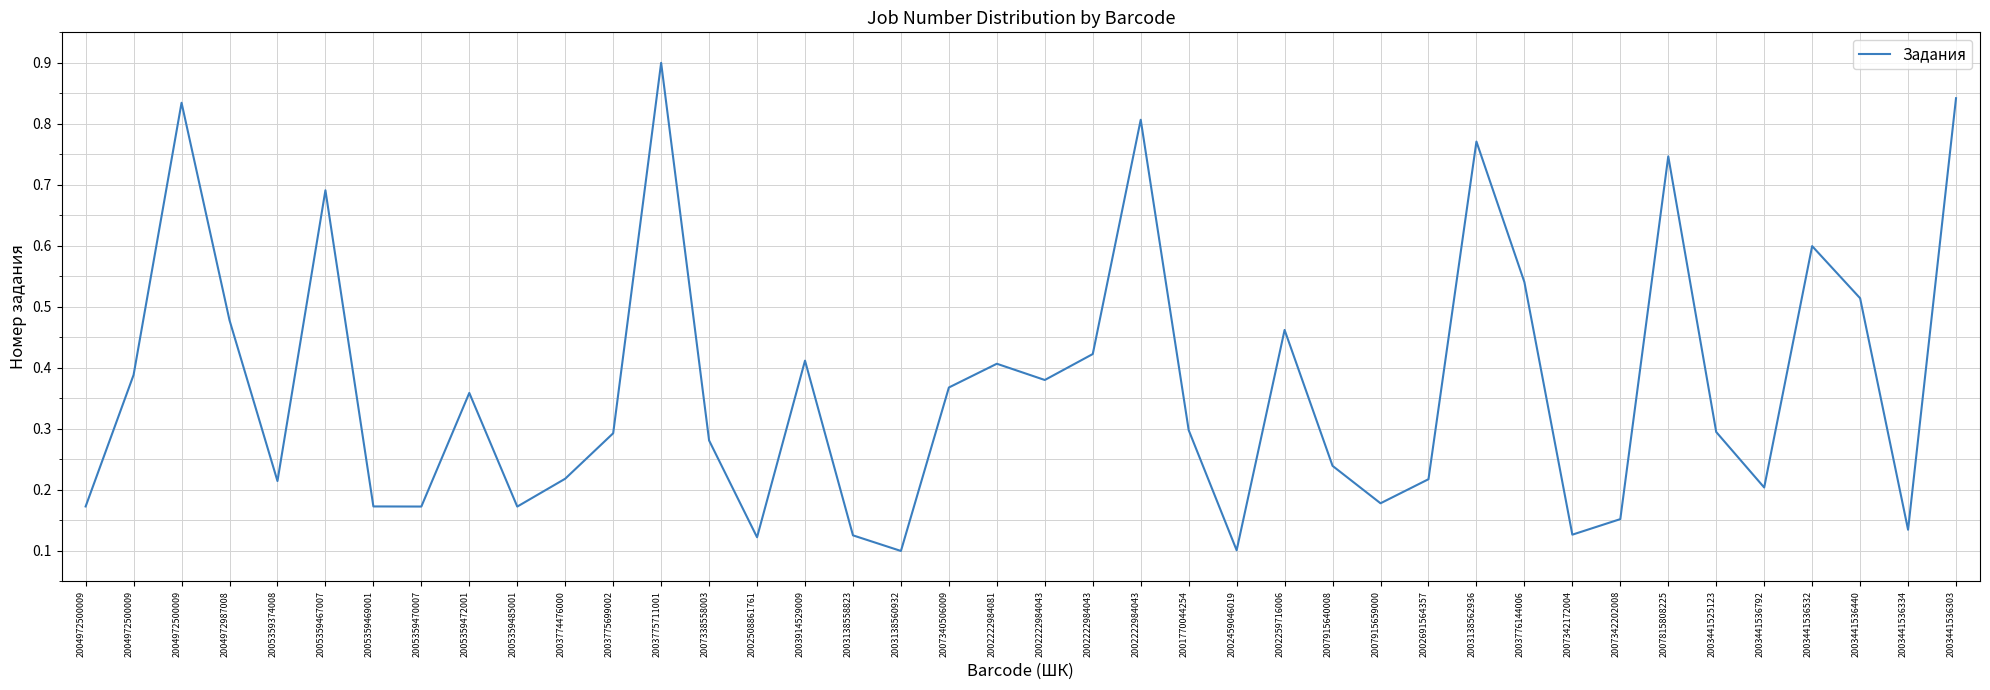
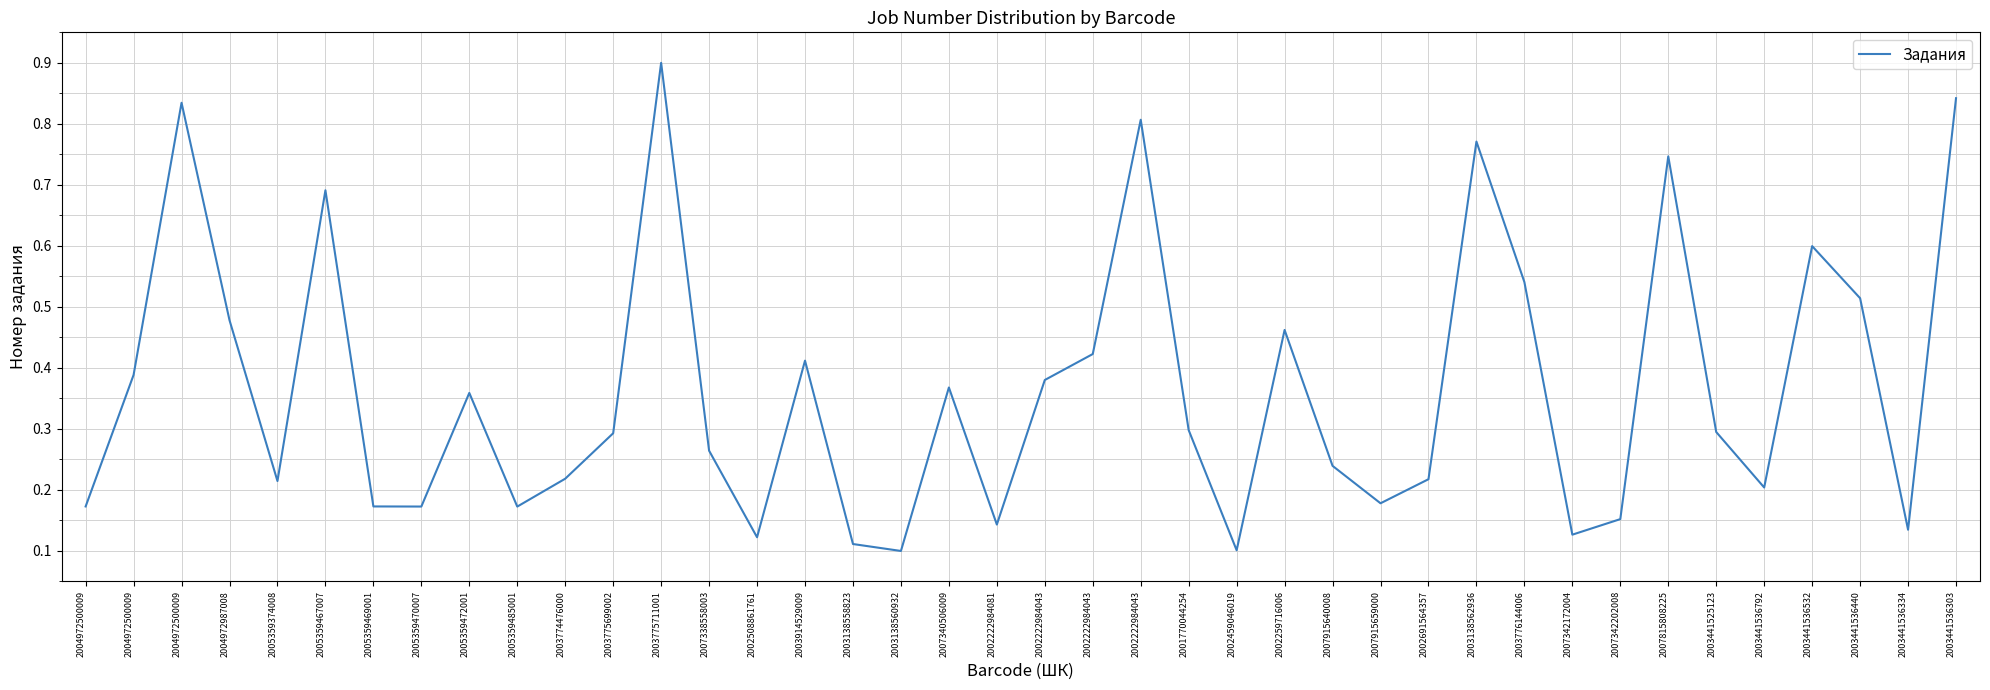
2007338558003: 0.28 -> 0.26
2003138558823: 0.13 -> 0.11
2002222984081: 0.41 -> 0.14
